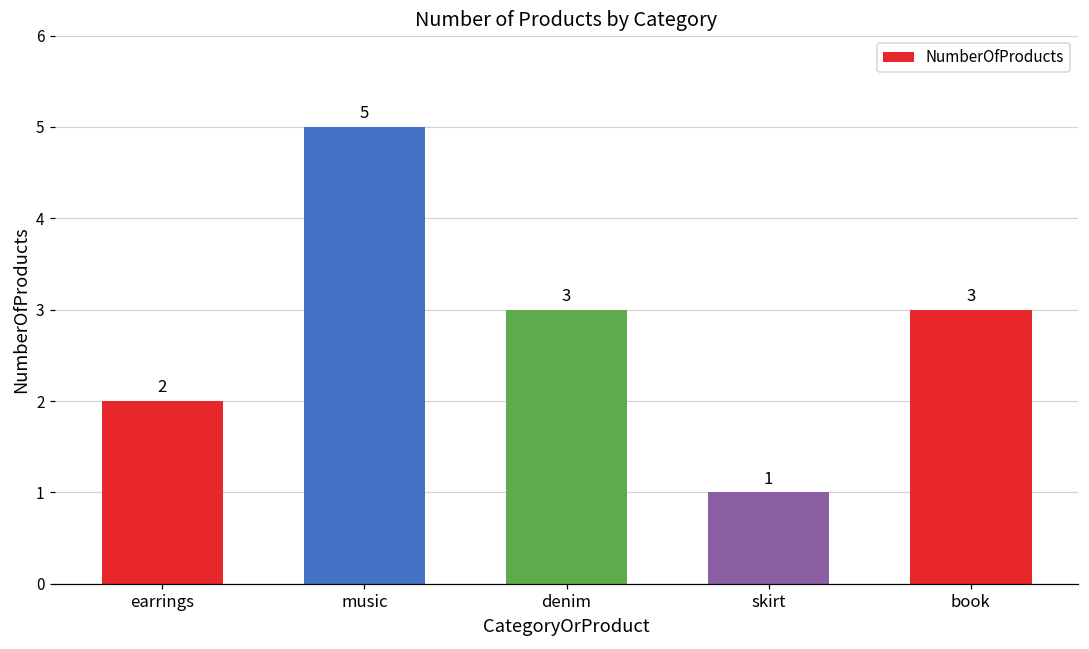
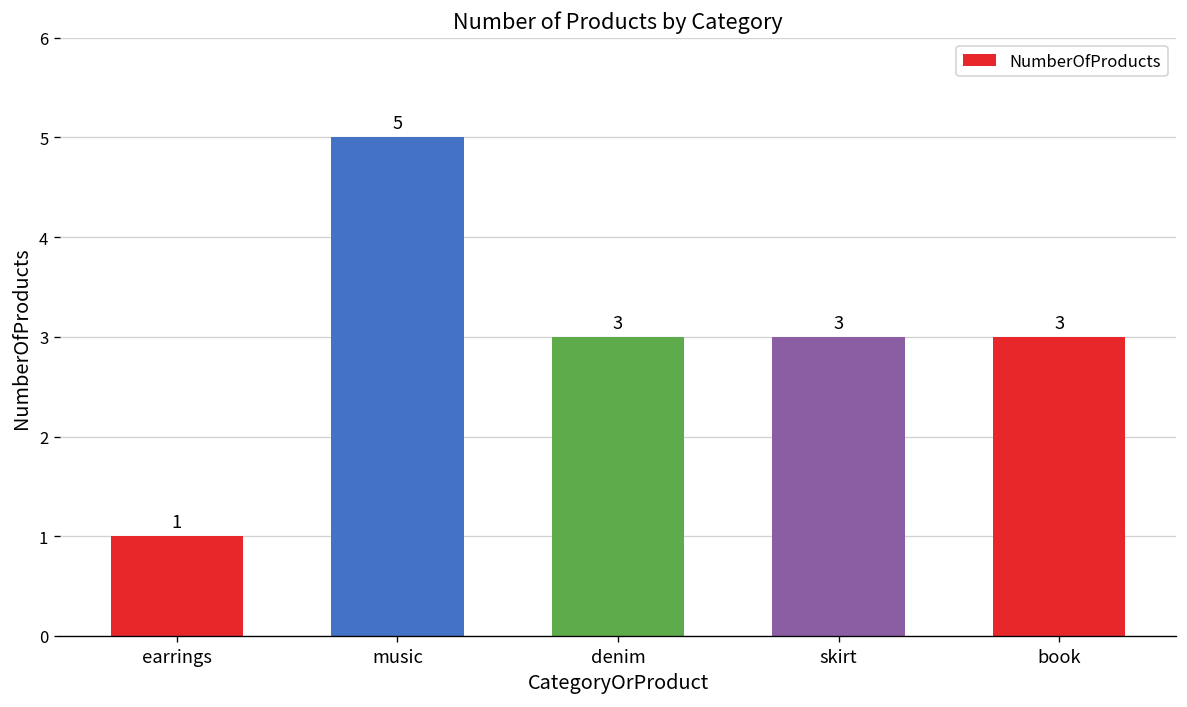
earrings: 2 -> 1
skirt: 1 -> 3
